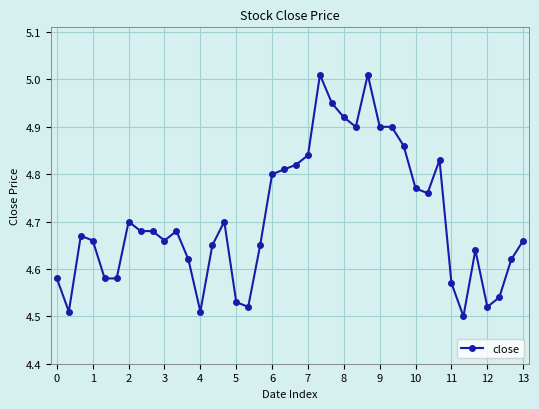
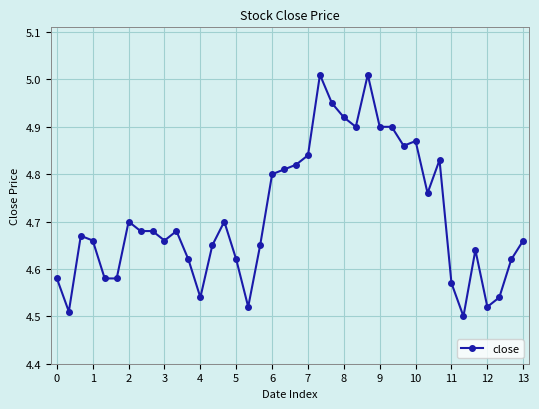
4: 4.51 -> 4.54
5: 4.53 -> 4.62
10: 4.77 -> 4.87
